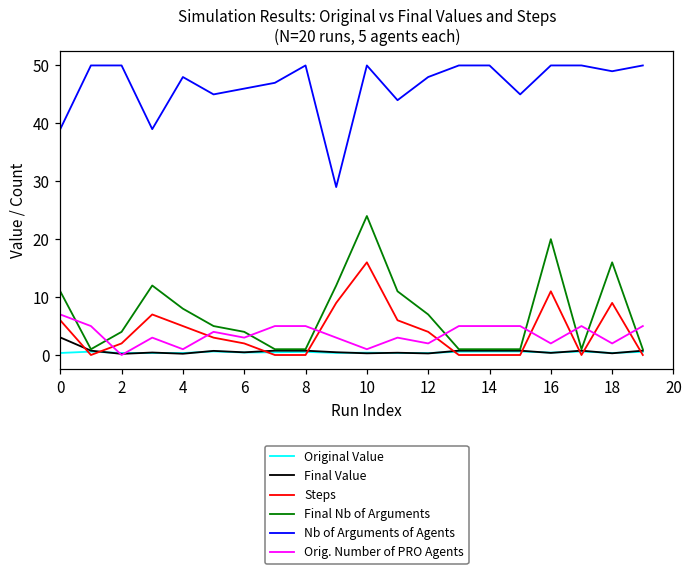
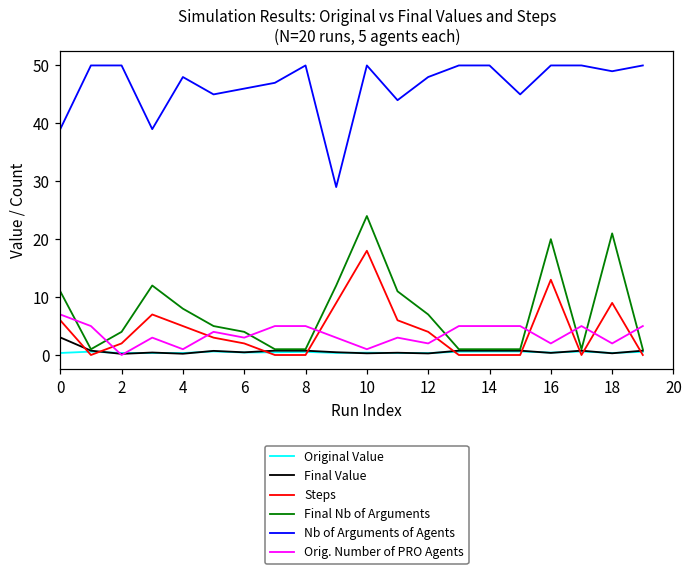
Steps, 10: 16 -> 18
Steps, 16: 11 -> 13
Final Nb of Arguments, 18: 16 -> 21
